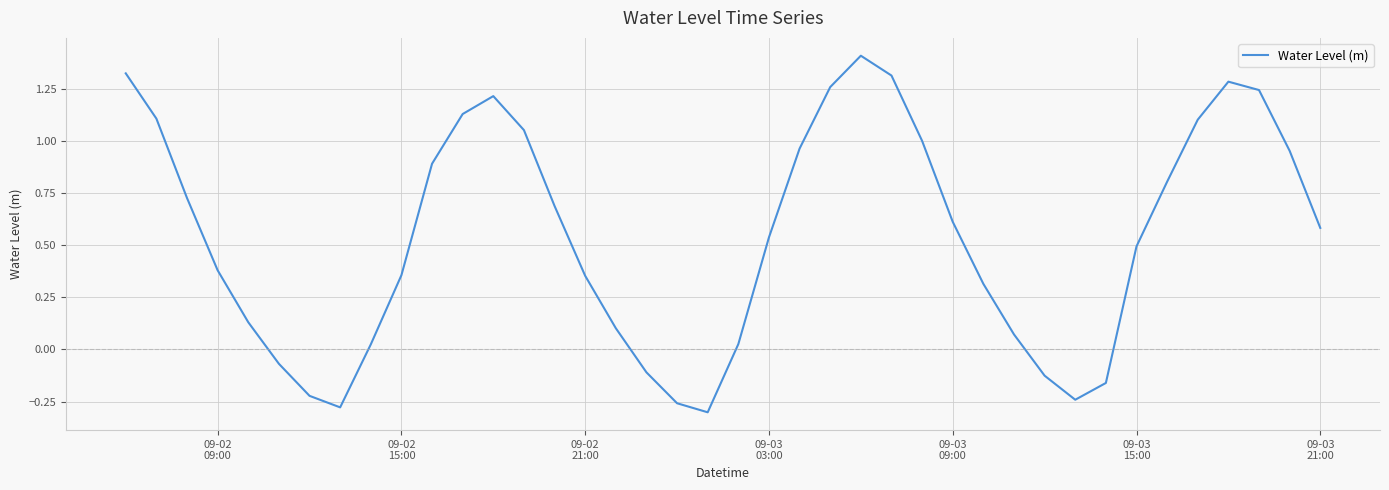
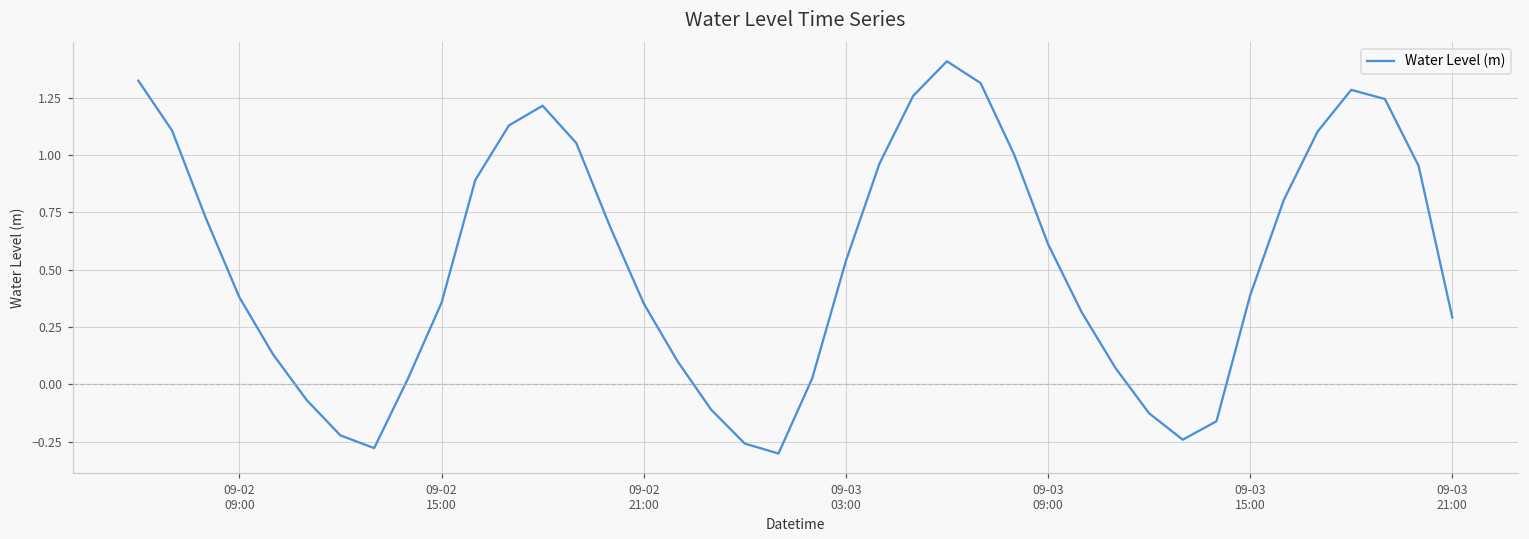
09-03 15:00: 0.49 -> 0.39
09-03 21:00: 0.58 -> 0.29
